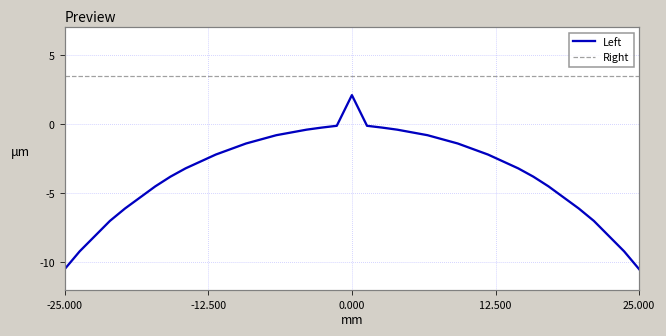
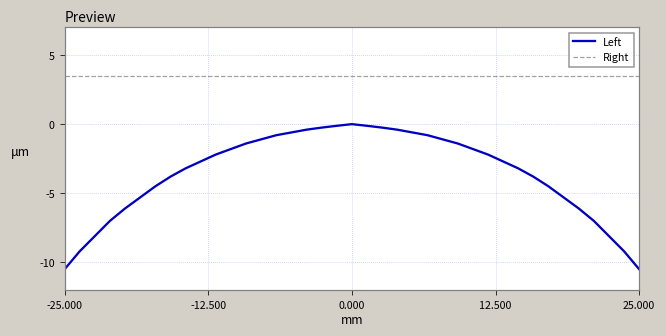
Left, 0.000: 2.1 -> 0.0
